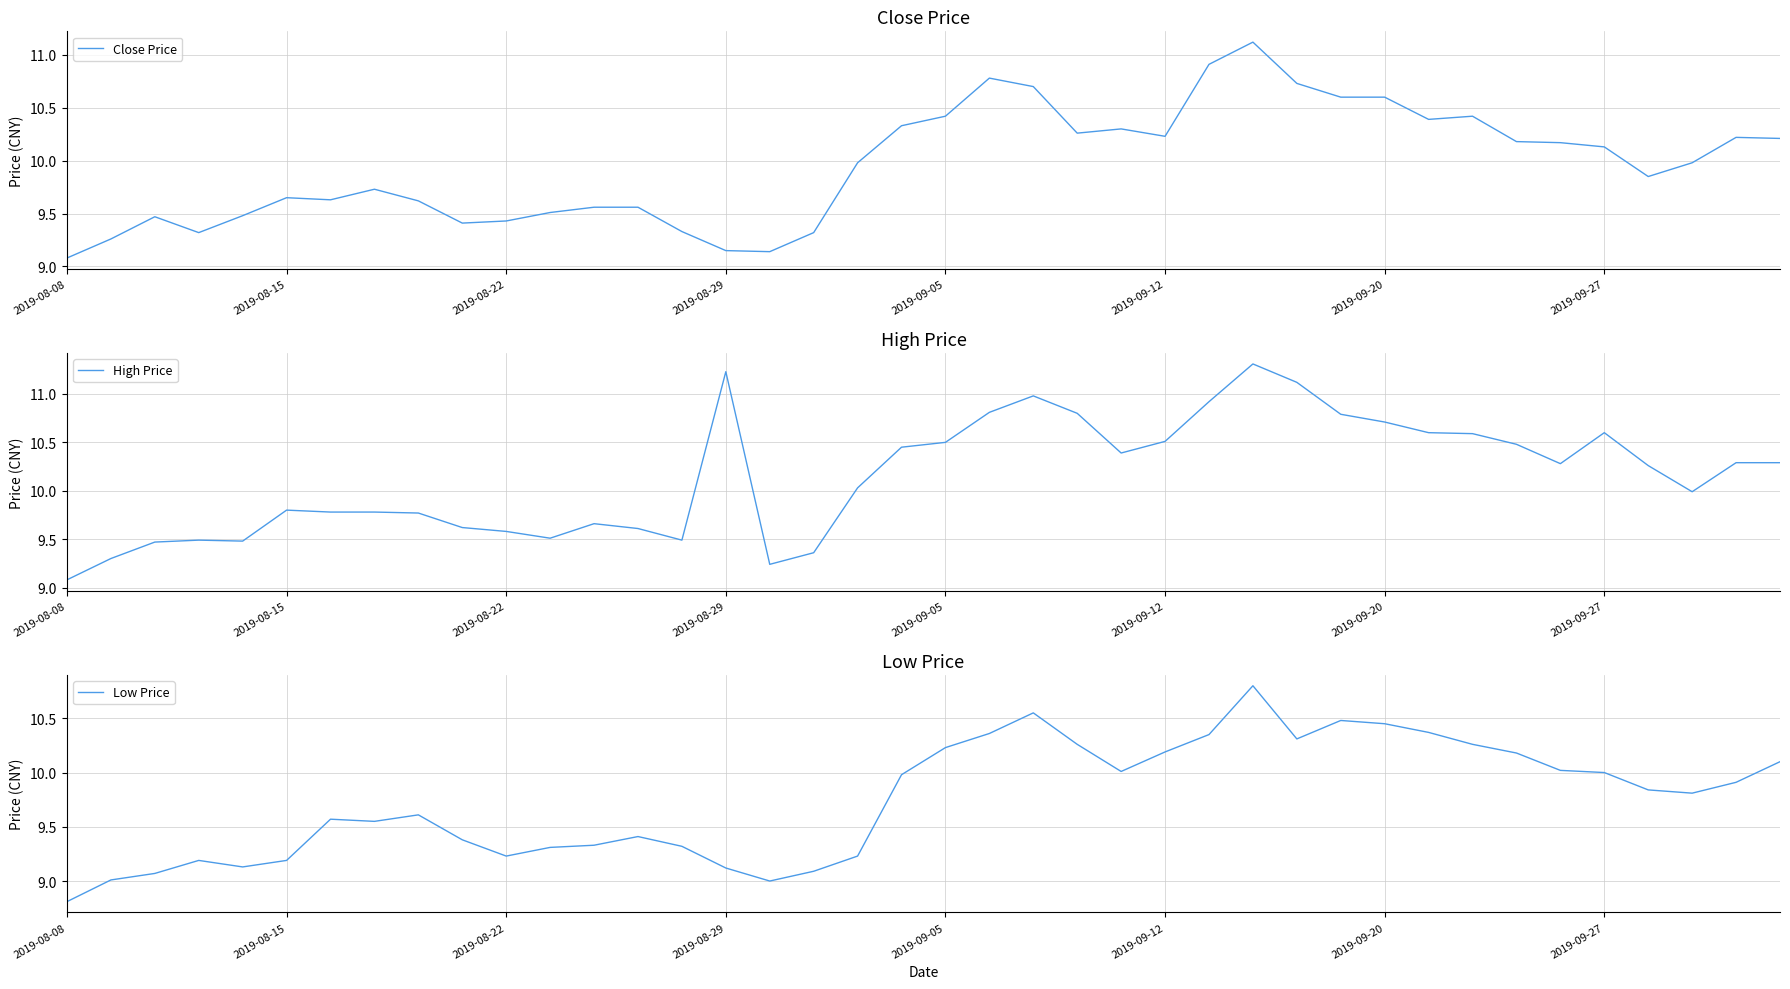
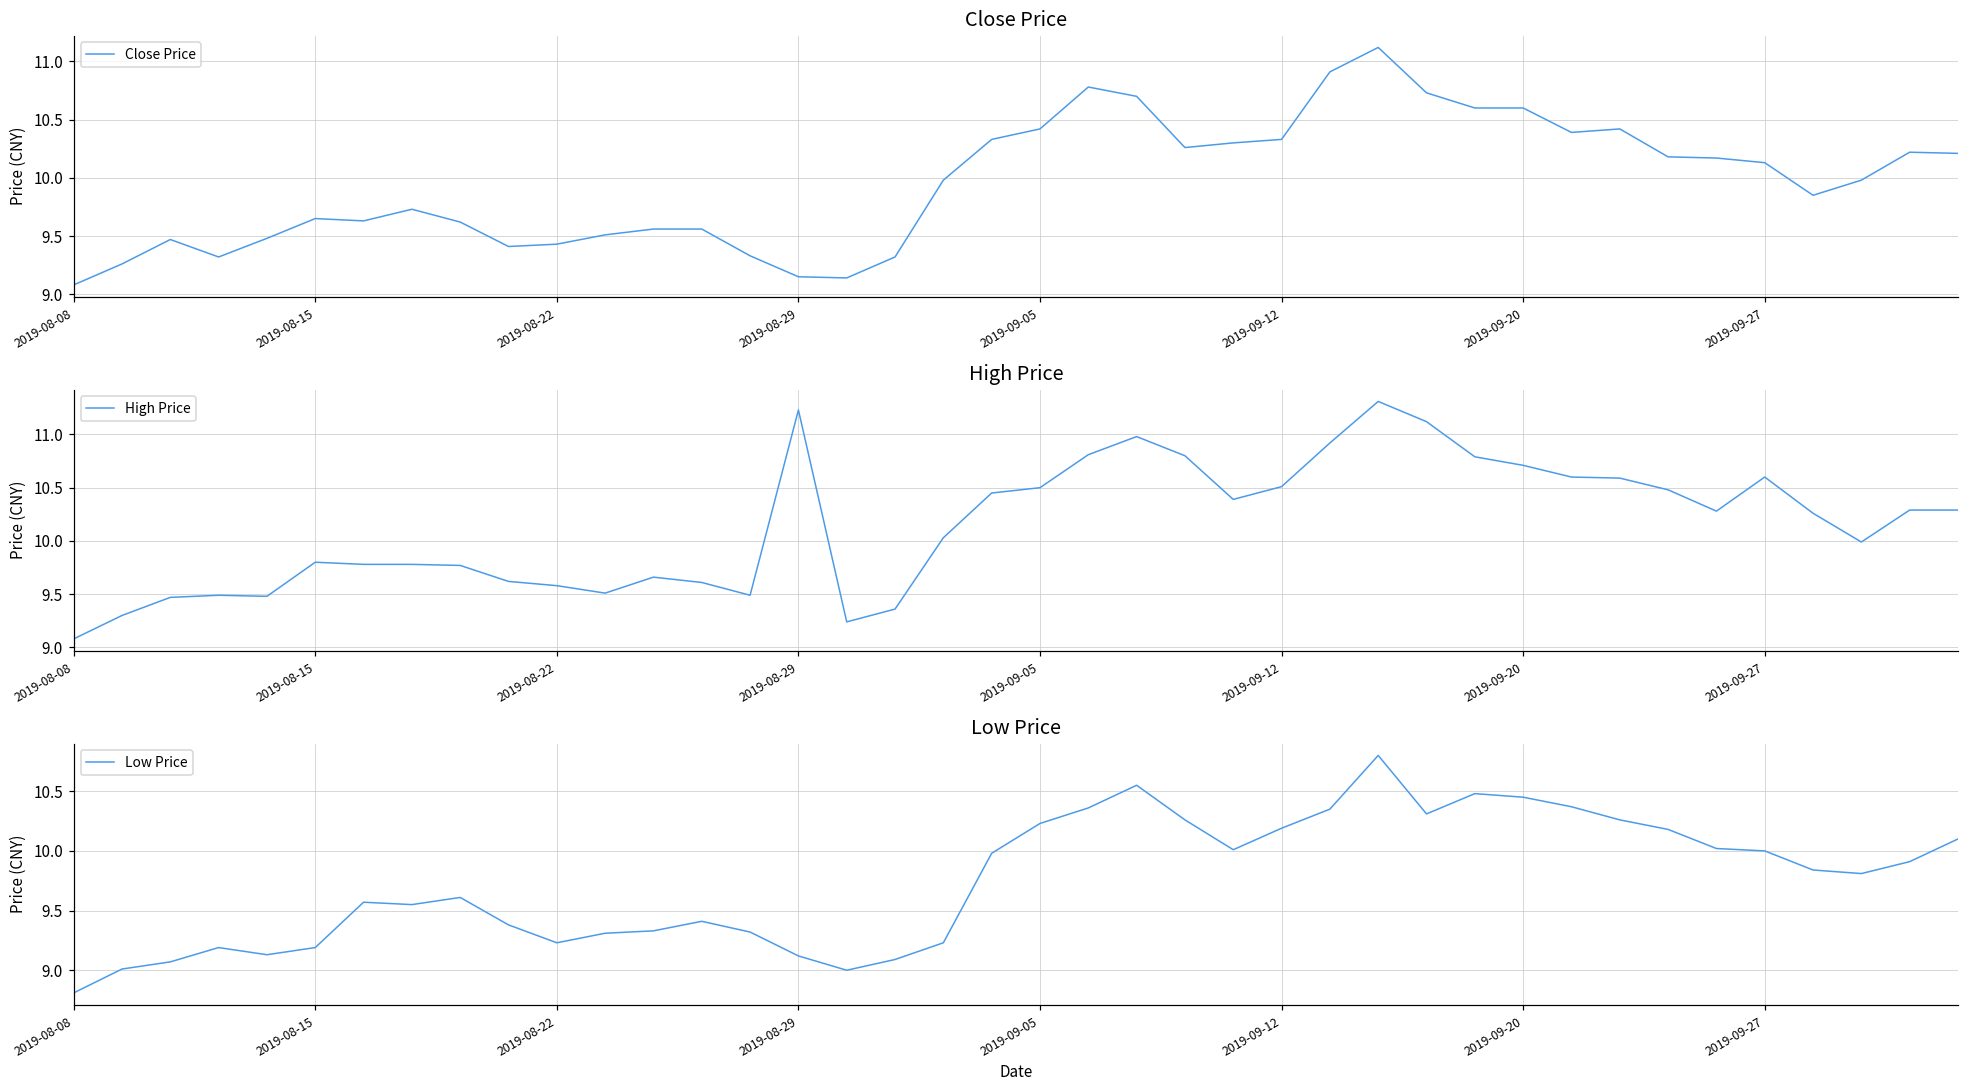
Close Price, 2019-09-12: 10.23 -> 10.33
